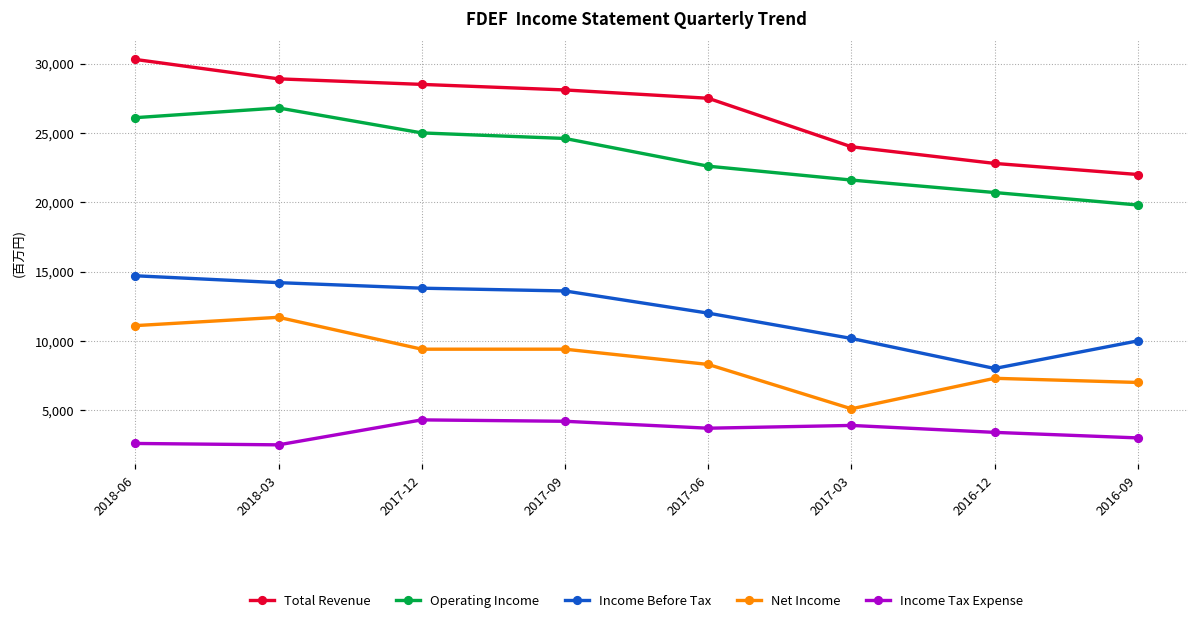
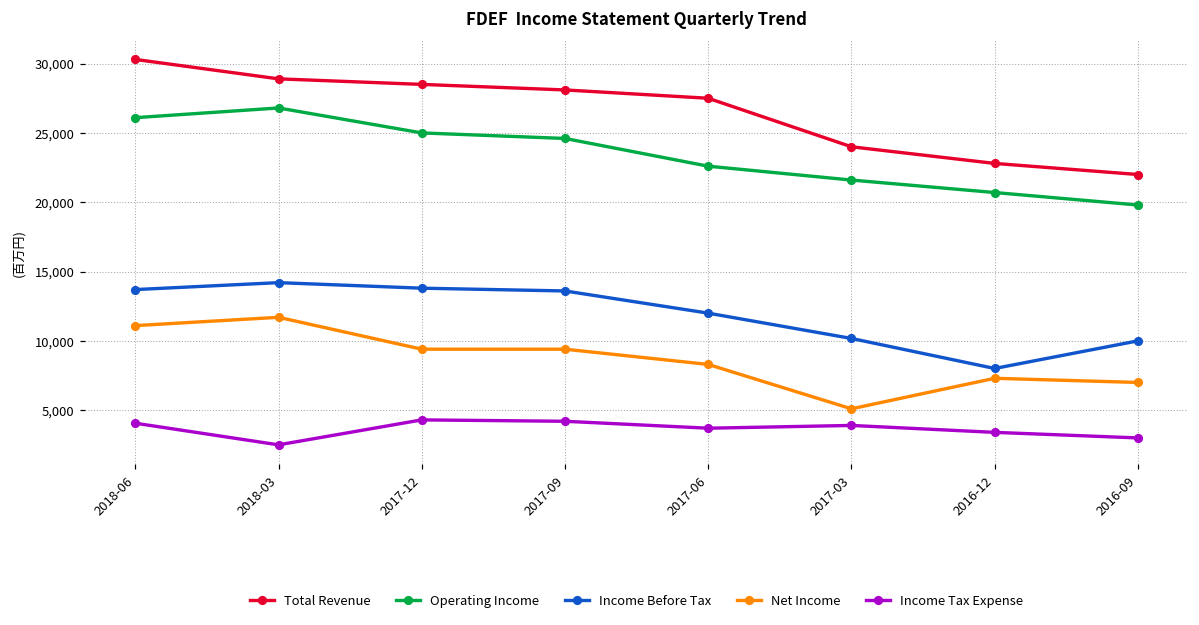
Income Before Tax, 2018-06: 14,700 -> 13,700
Income Tax Expense, 2018-06: 2,600 -> 4,100
